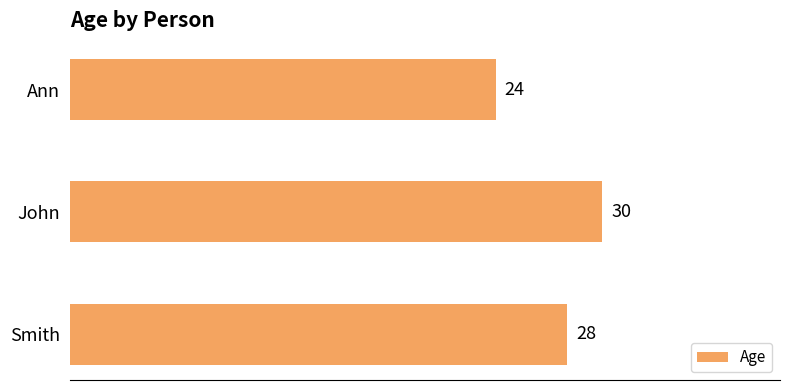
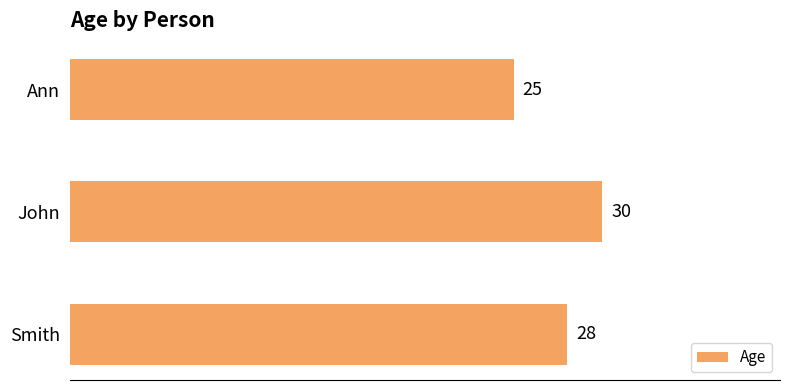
Ann: 24 -> 25
